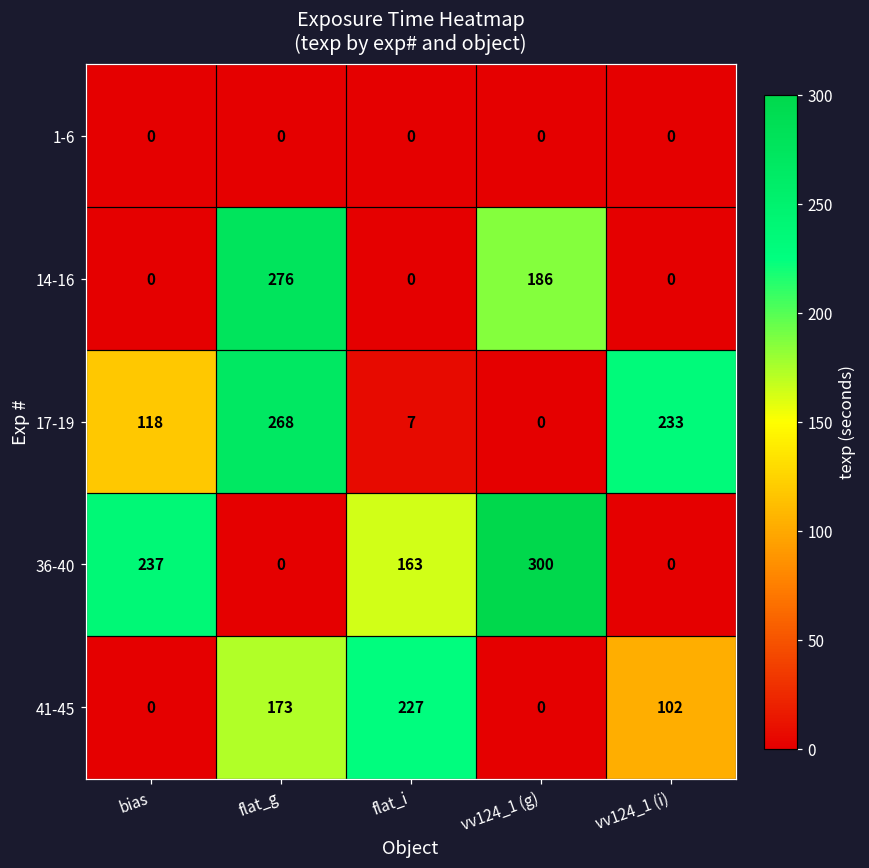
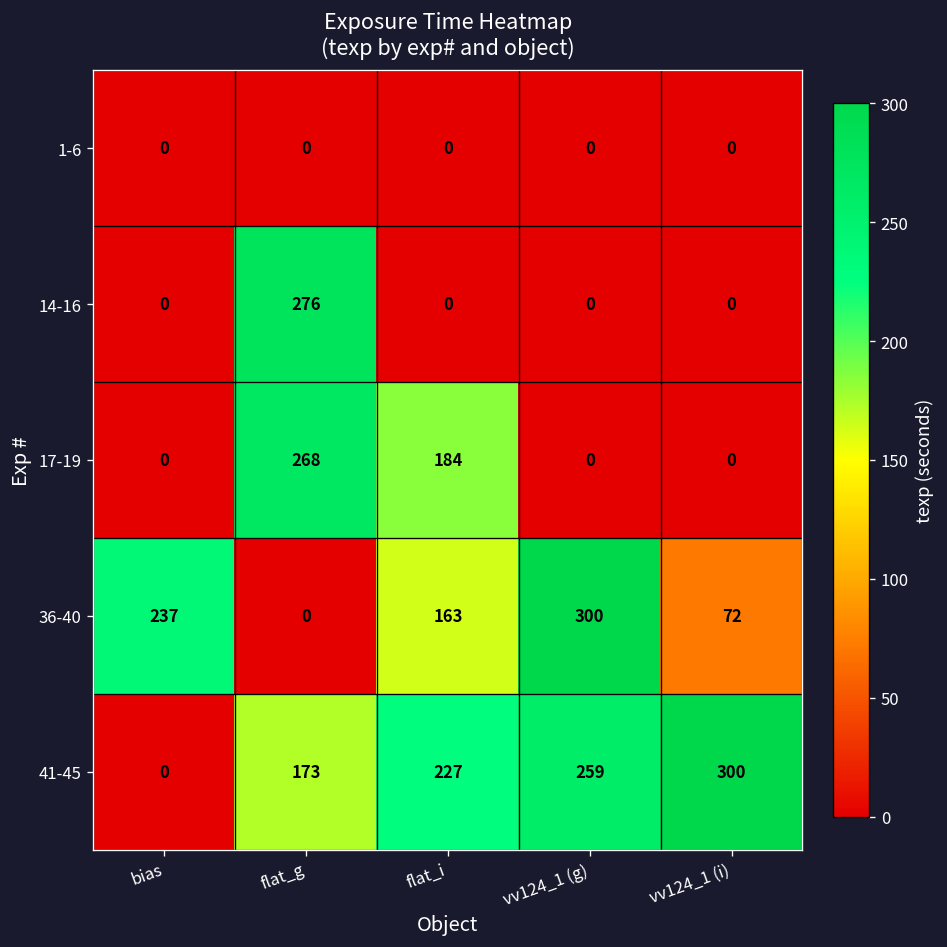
14-16, vv124_1 (g): 186 -> 0
17-19, bias: 118 -> 0
17-19, flat_i: 7 -> 184
17-19, vv124_1 (i): 233 -> 0
36-40, vv124_1 (i): 0 -> 72
41-45, vv124_1 (g): 0 -> 259
41-45, vv124_1 (i): 102 -> 300
